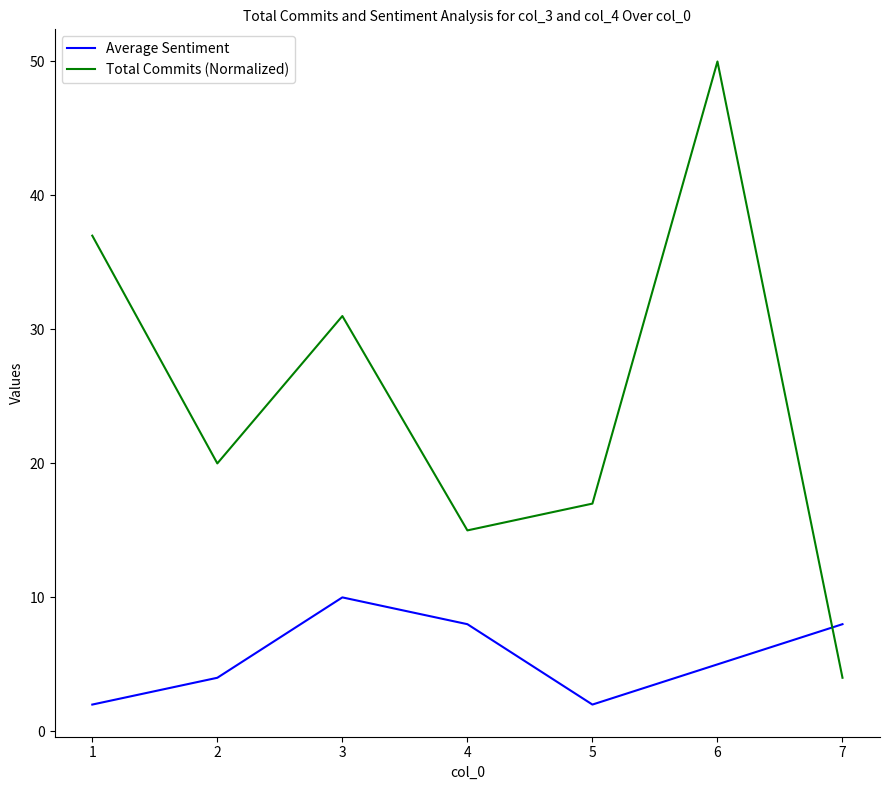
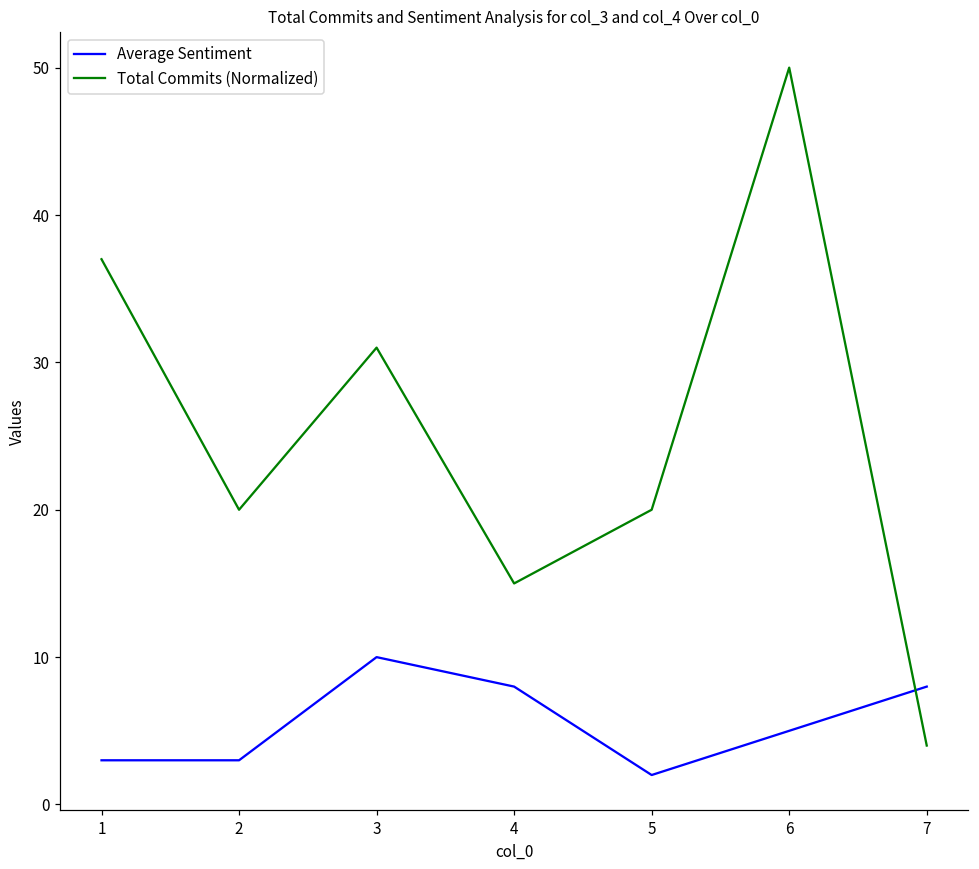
Average Sentiment, 1: 2 -> 3
Average Sentiment, 2: 4 -> 3
Total Commits (Normalized), 5: 17 -> 20
